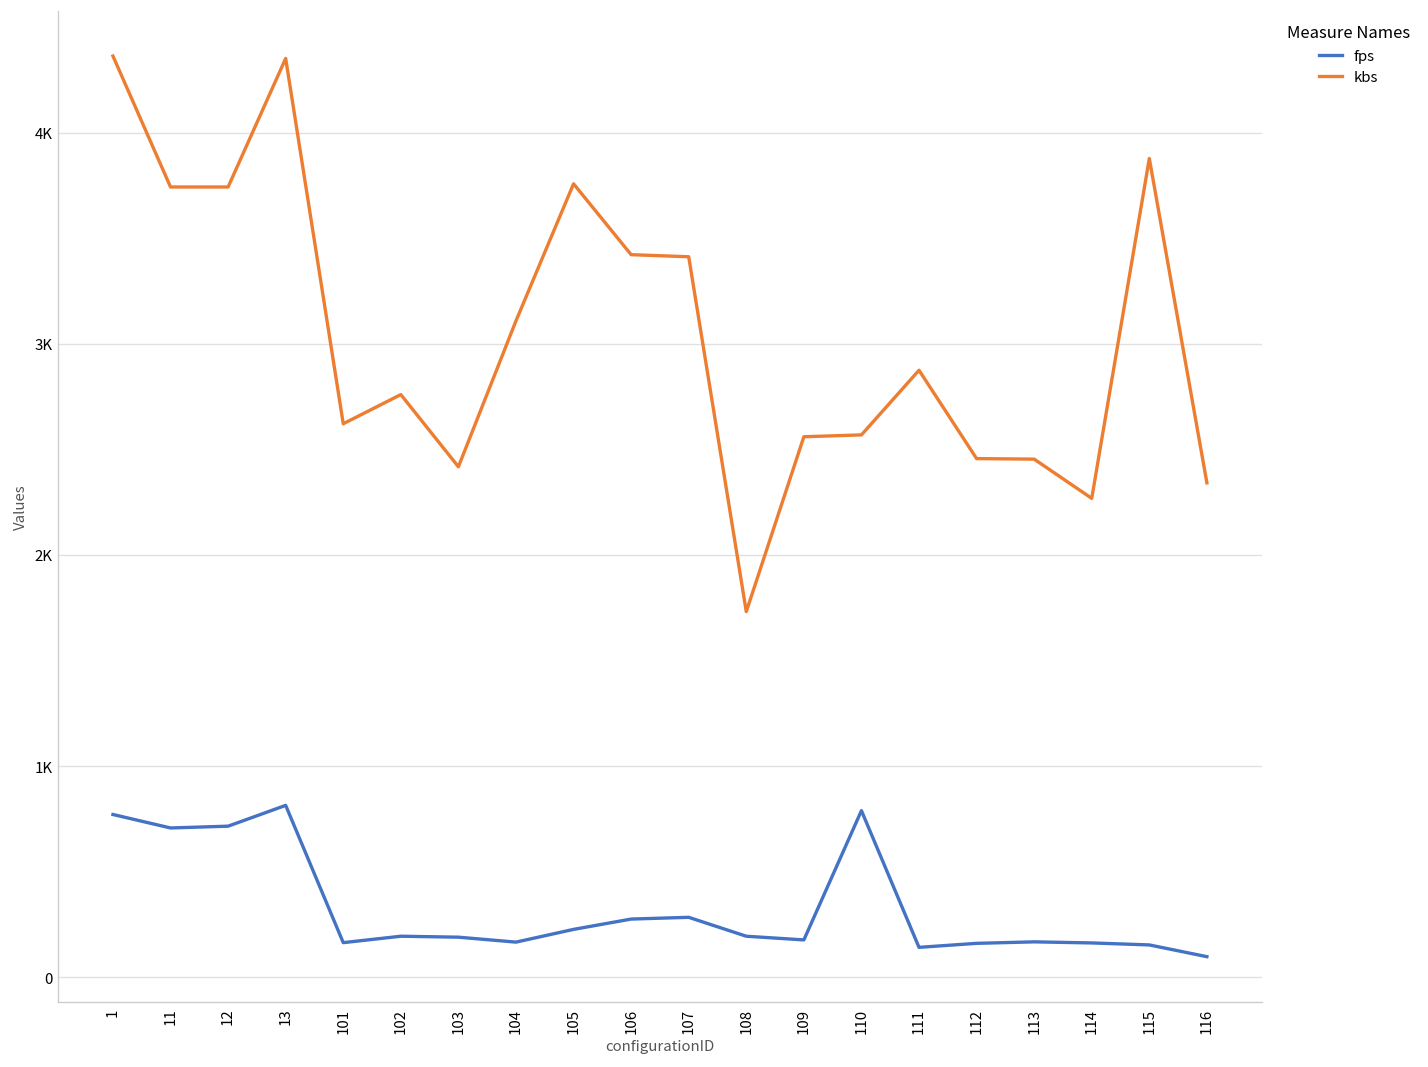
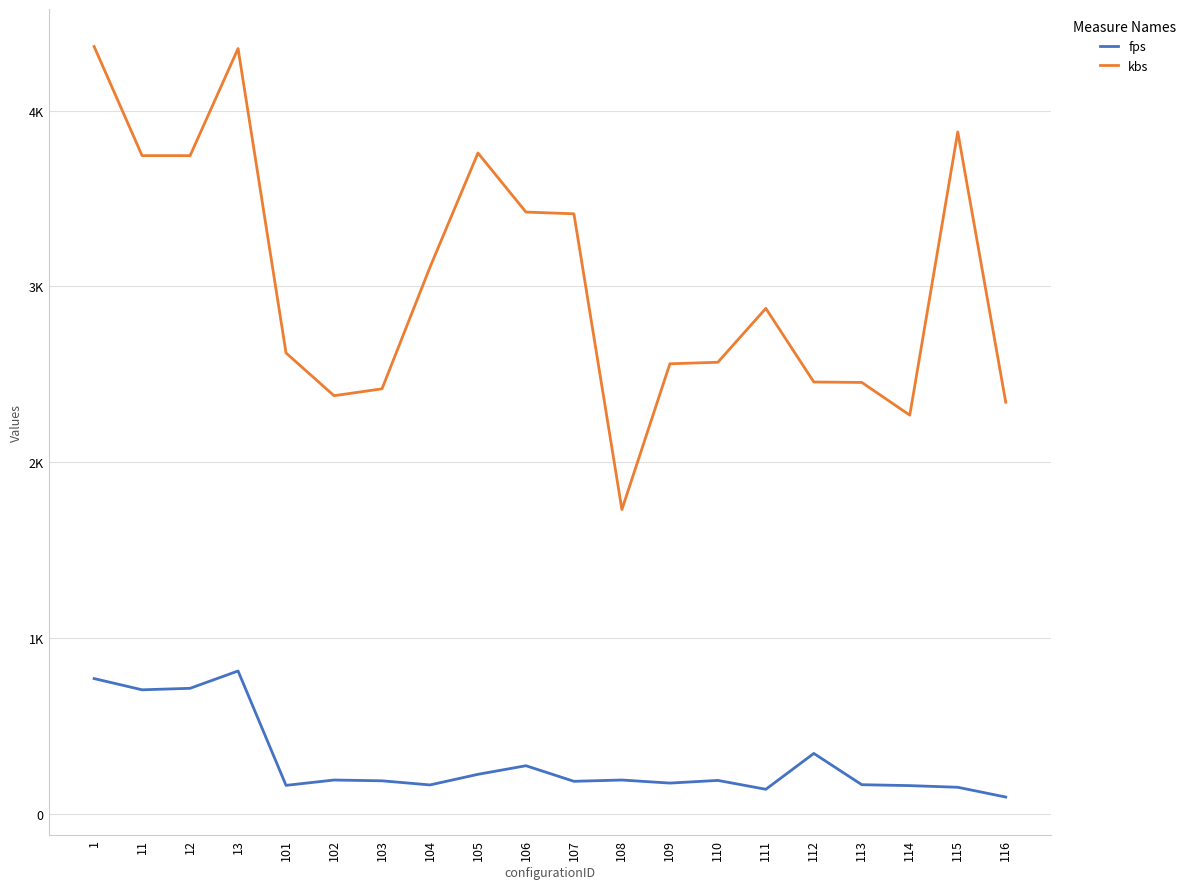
kbs, 102: 2760 -> 2380
fps, 107: 280 -> 190
fps, 110: 790 -> 190
fps, 112: 160 -> 340
